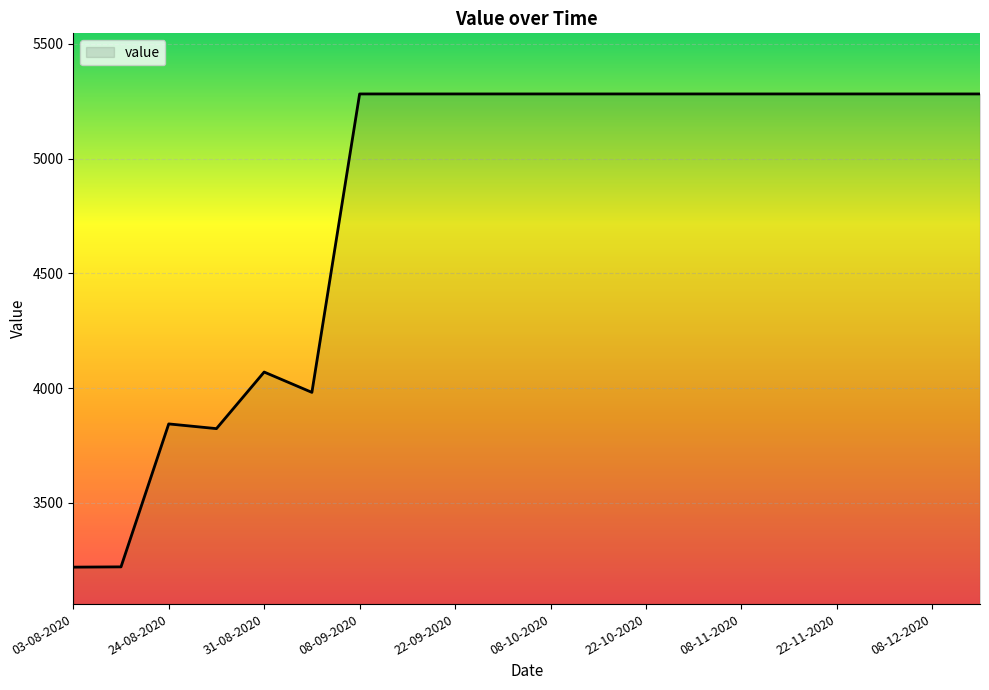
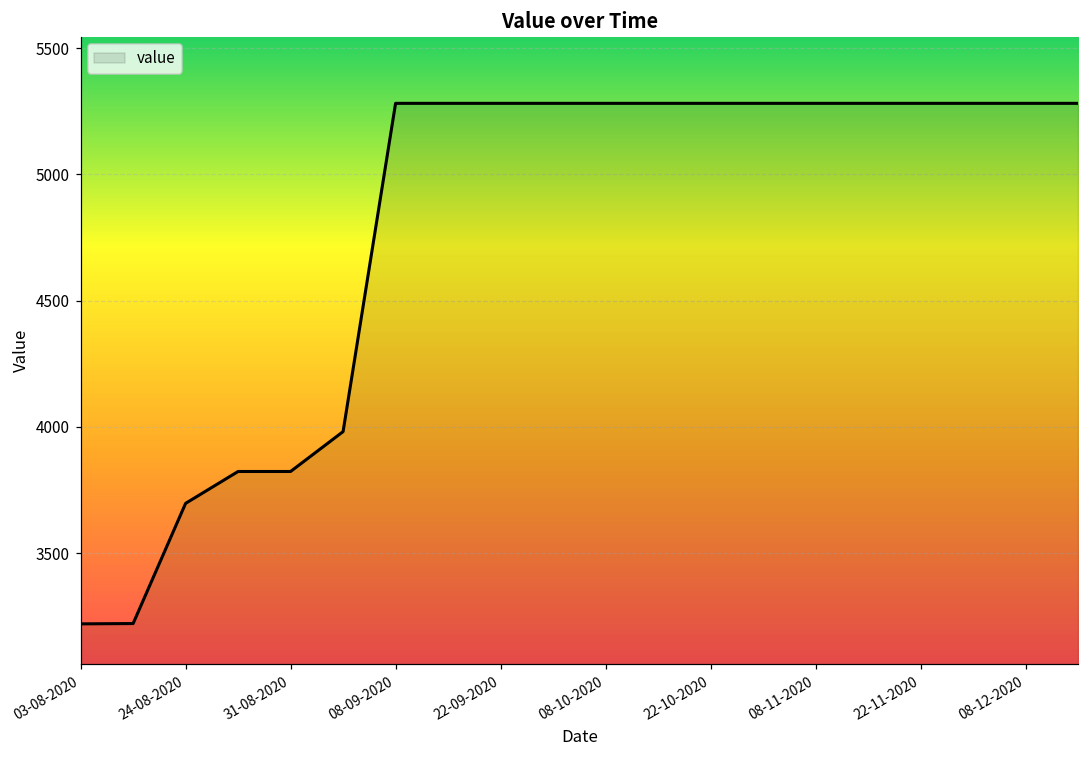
24-08-2020: 3840 -> 3700
31-08-2020: 4070 -> 3820
